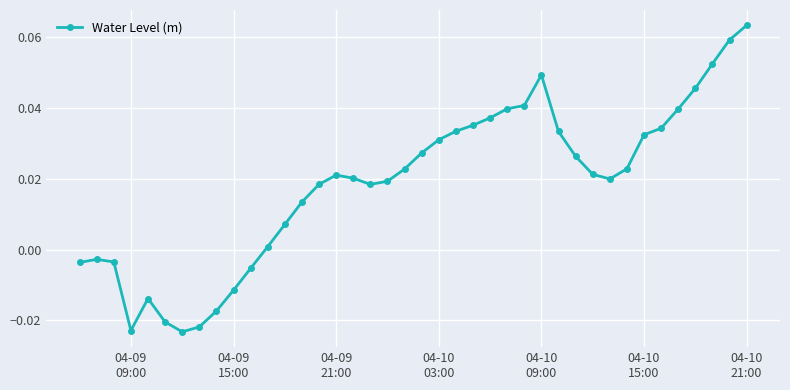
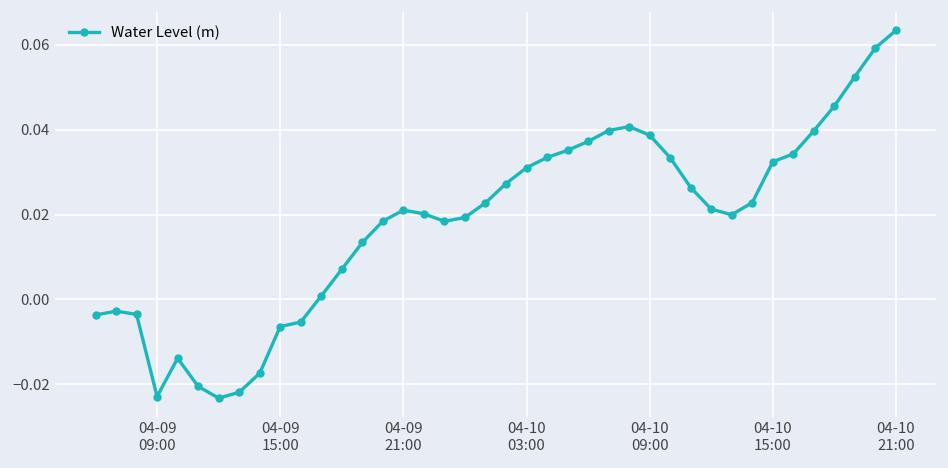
04-09 15:00: -0.011 -> -0.006
04-10 09:00: 0.049 -> 0.039
